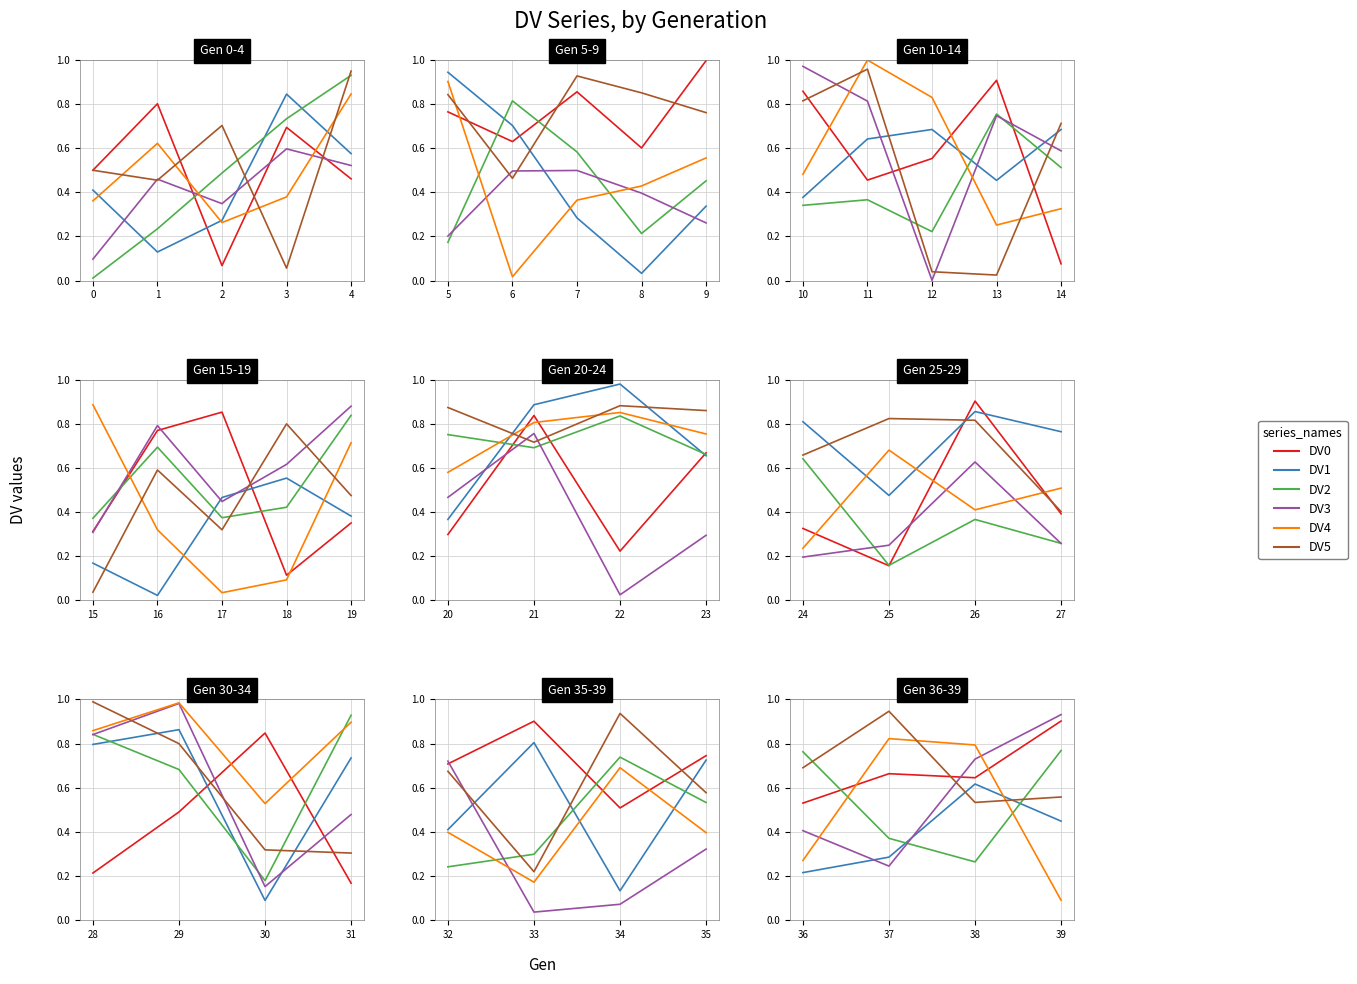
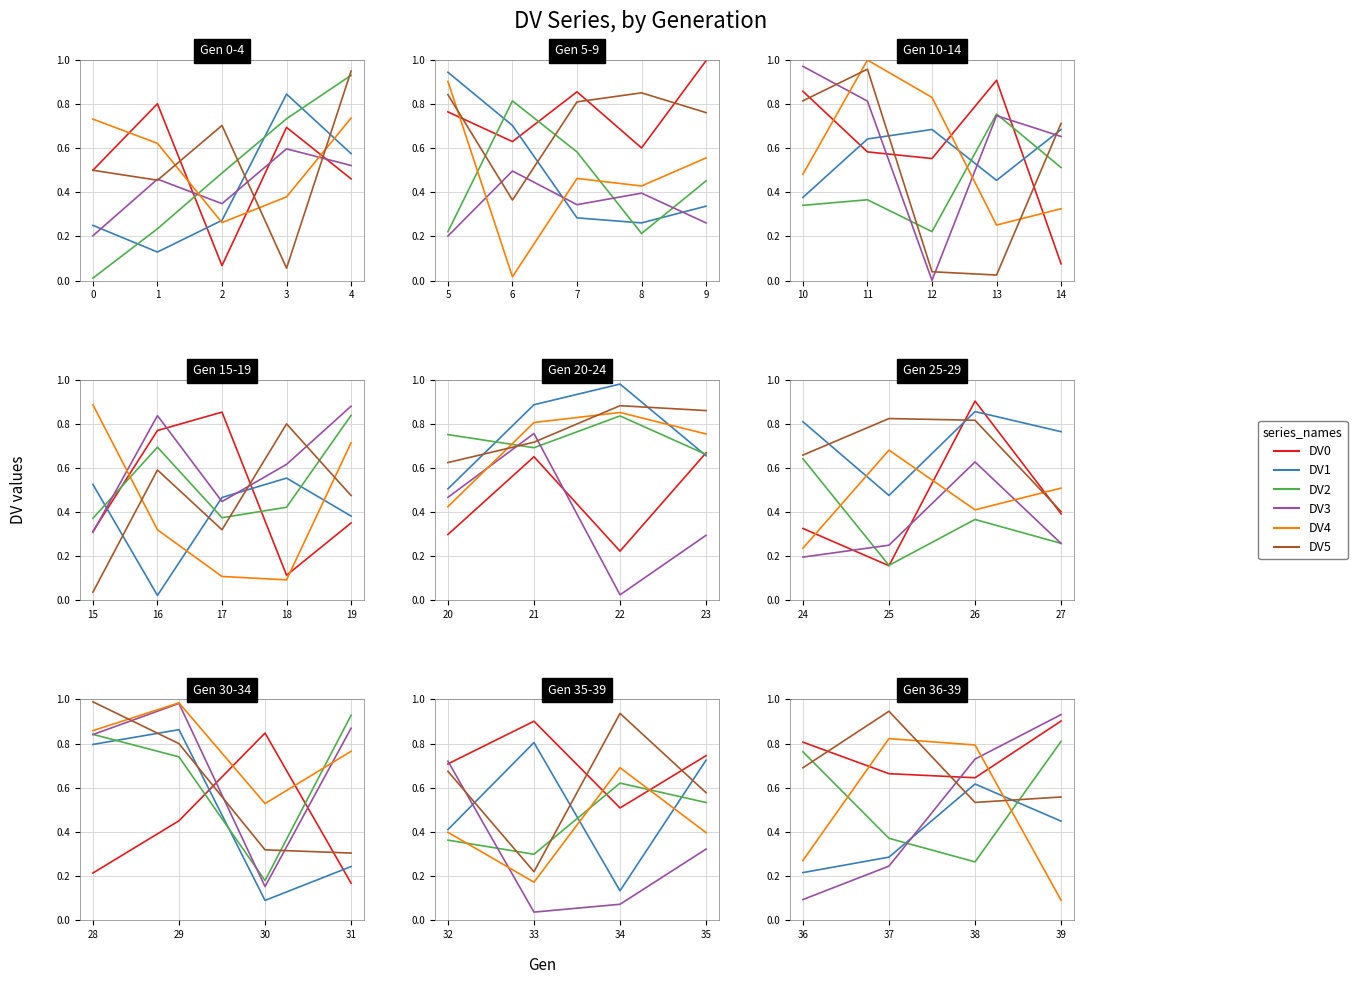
Gen 0-4, DV1, 0: 0.41 -> 0.25
Gen 0-4, DV3, 0: 0.10 -> 0.20
Gen 0-4, DV4, 0: 0.36 -> 0.73
Gen 0-4, DV4, 4: 0.85 -> 0.74
Gen 5-9, DV2, 5: 0.17 -> 0.22
Gen 5-9, DV5, 6: 0.46 -> 0.36
Gen 5-9, DV3, 7: 0.50 -> 0.34
Gen 5-9, DV4, 7: 0.36 -> 0.46
Gen 5-9, DV5, 7: 0.93 -> 0.81
Gen 5-9, DV1, 8: 0.03 -> 0.26
Gen 10-14, DV0, 11: 0.46 -> 0.58
Gen 10-14, DV3, 14: 0.59 -> 0.65
Gen 15-19, DV1, 15: 0.17 -> 0.53
Gen 15-19, DV3, 16: 0.79 -> 0.84
Gen 15-19, DV4, 17: 0.03 -> 0.11
Gen 20-24, DV1, 20: 0.37 -> 0.51
Gen 20-24, DV4, 20: 0.58 -> 0.42
Gen 20-24, DV5, 20: 0.87 -> 0.62
Gen 20-24, DV0, 21: 0.84 -> 0.65
Gen 30-34, DV0, 29: 0.49 -> 0.45
Gen 30-34, DV2, 29: 0.68 -> 0.74
Gen 30-34, DV1, 31: 0.73 -> 0.24
Gen 30-34, DV3, 31: 0.48 -> 0.87
Gen 30-34, DV4, 31: 0.90 -> 0.77
Gen 35-39, DV2, 32: 0.24 -> 0.36
Gen 35-39, DV2, 34: 0.74 -> 0.62
Gen 36-39, DV0, 36: 0.53 -> 0.81
Gen 36-39, DV3, 36: 0.41 -> 0.09
Gen 36-39, DV2, 39: 0.77 -> 0.81
